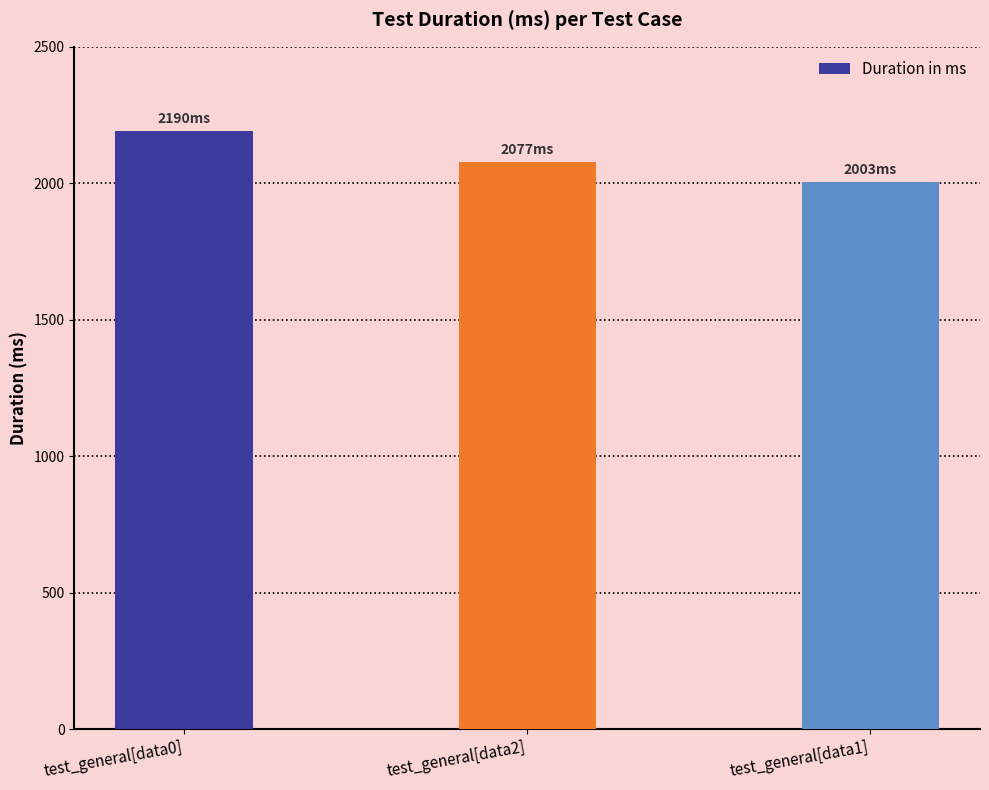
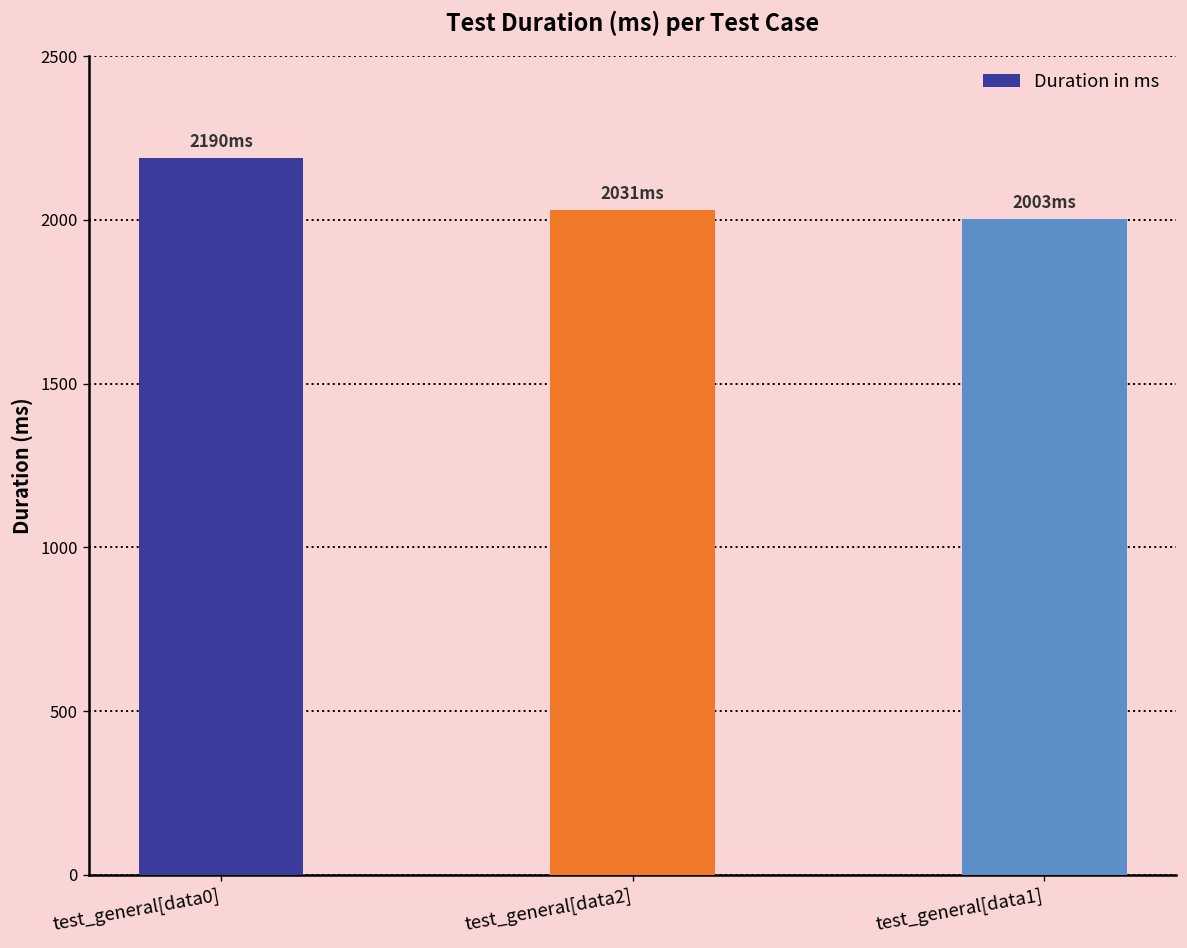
test_general[data2]: 2077 -> 2031
